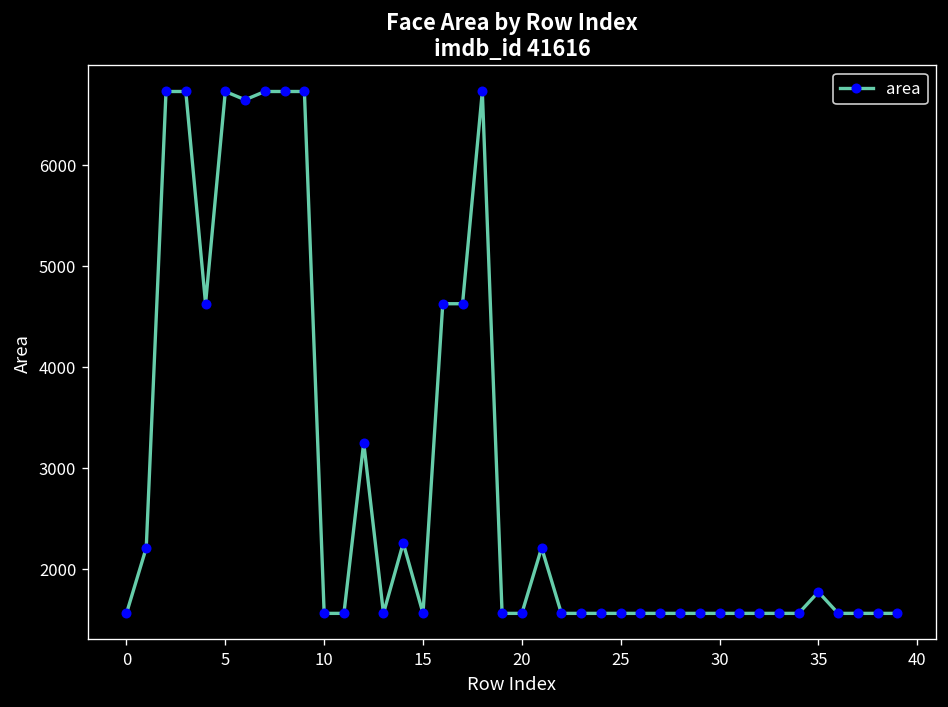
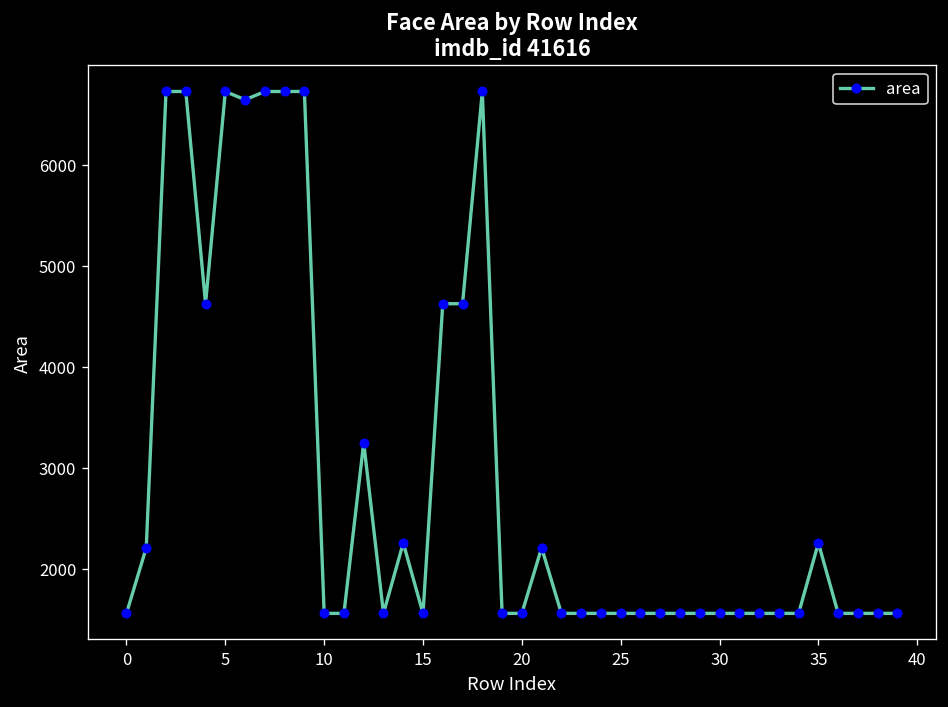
35: 1800 -> 2300
